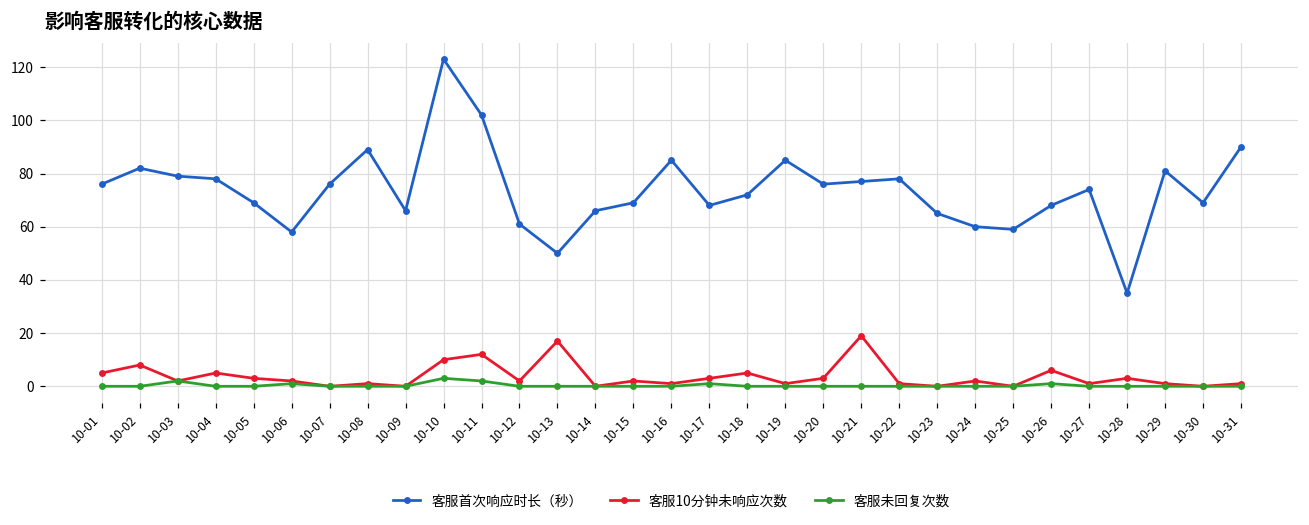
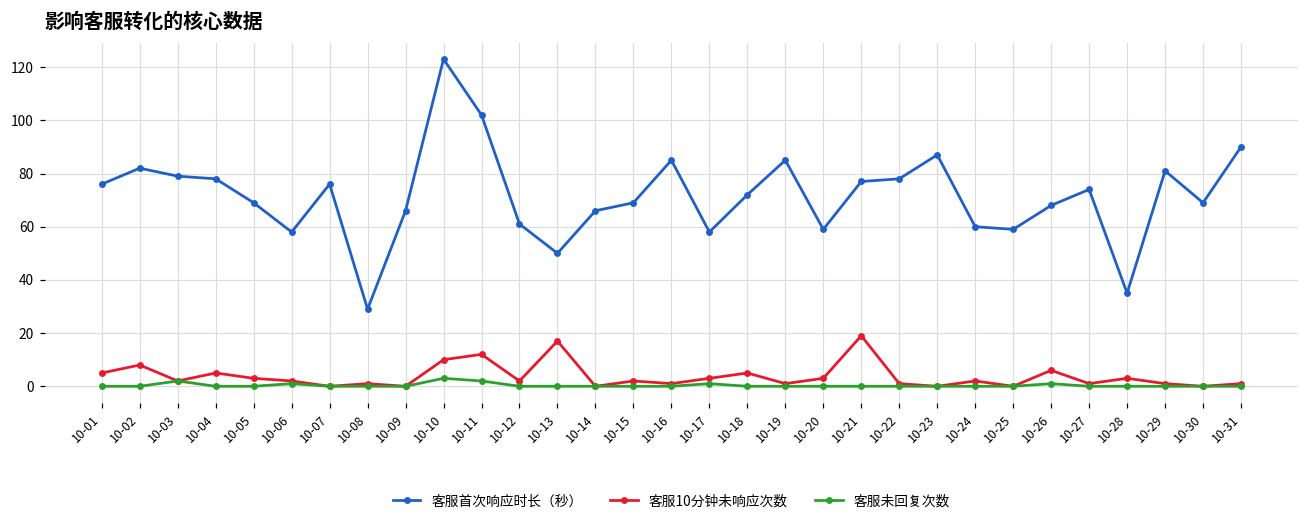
客服首次响应时长（秒）, 10-08: 89 -> 29
客服首次响应时长（秒）, 10-17: 68 -> 58
客服首次响应时长（秒）, 10-20: 76 -> 59
客服首次响应时长（秒）, 10-23: 65 -> 87
